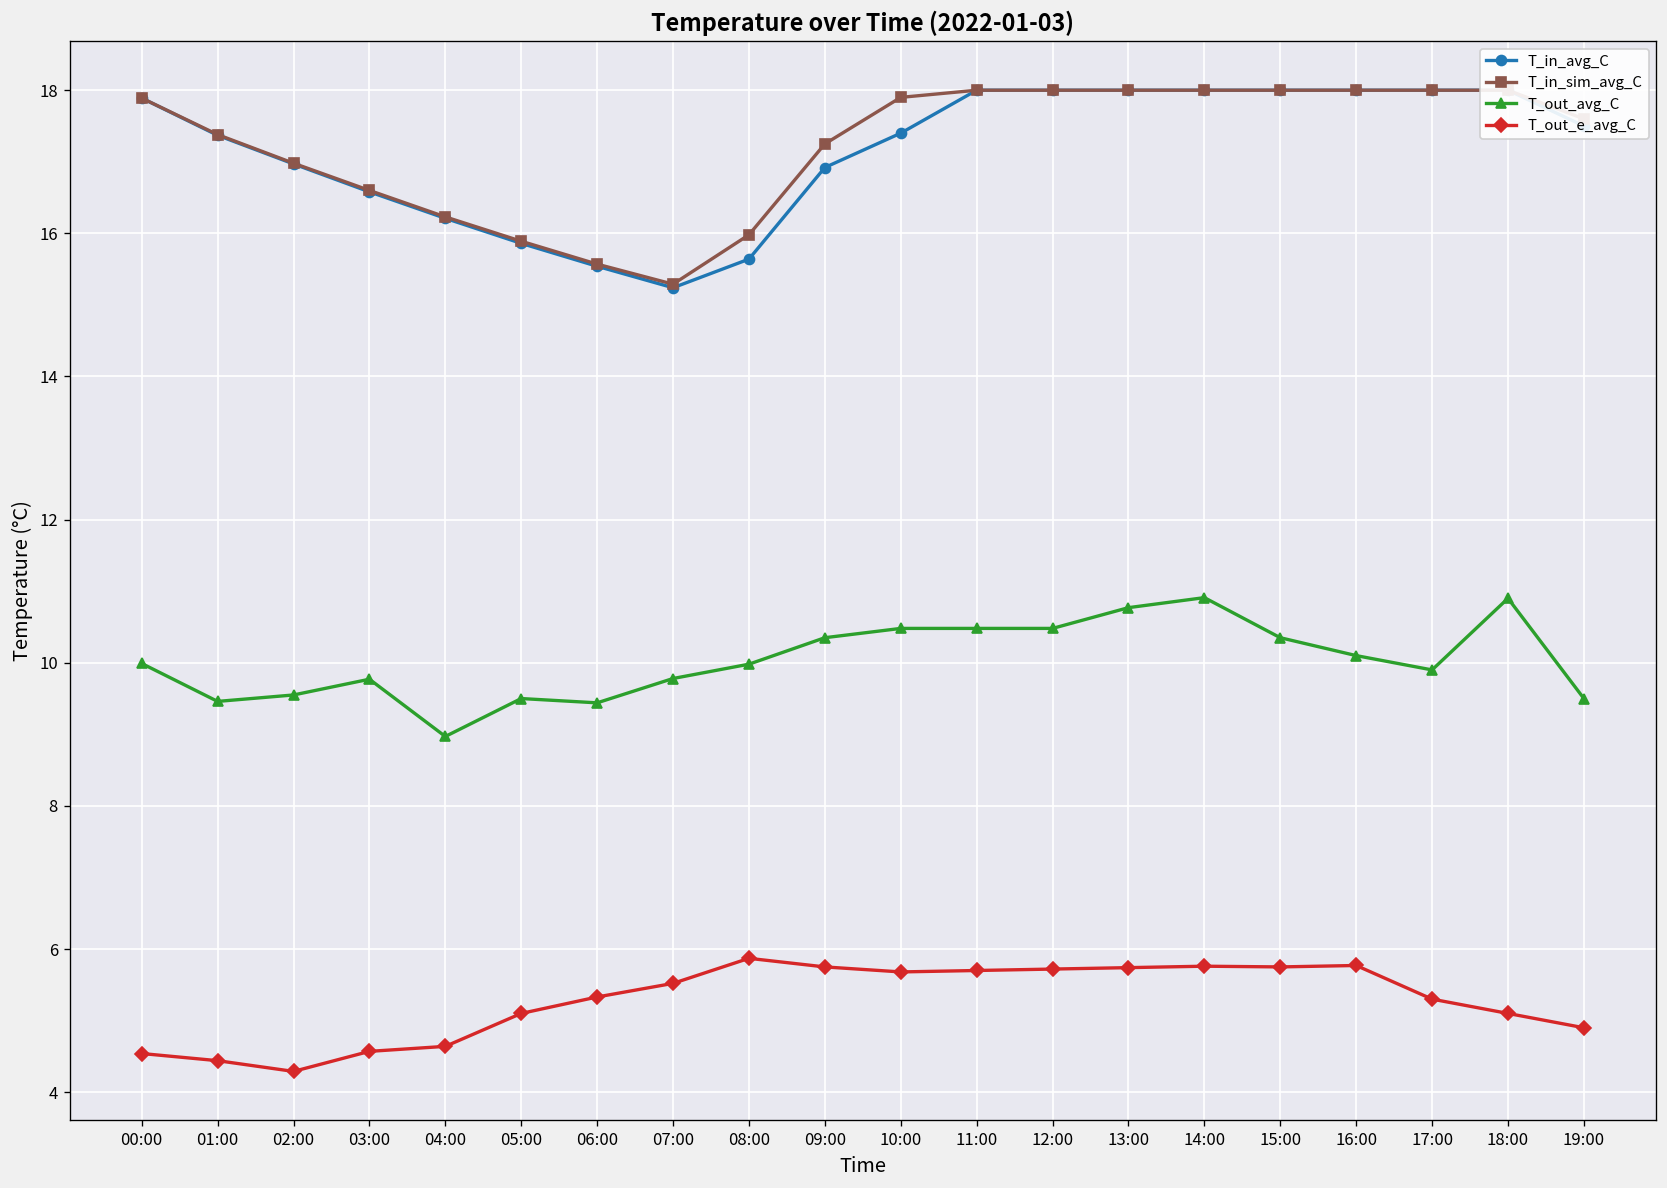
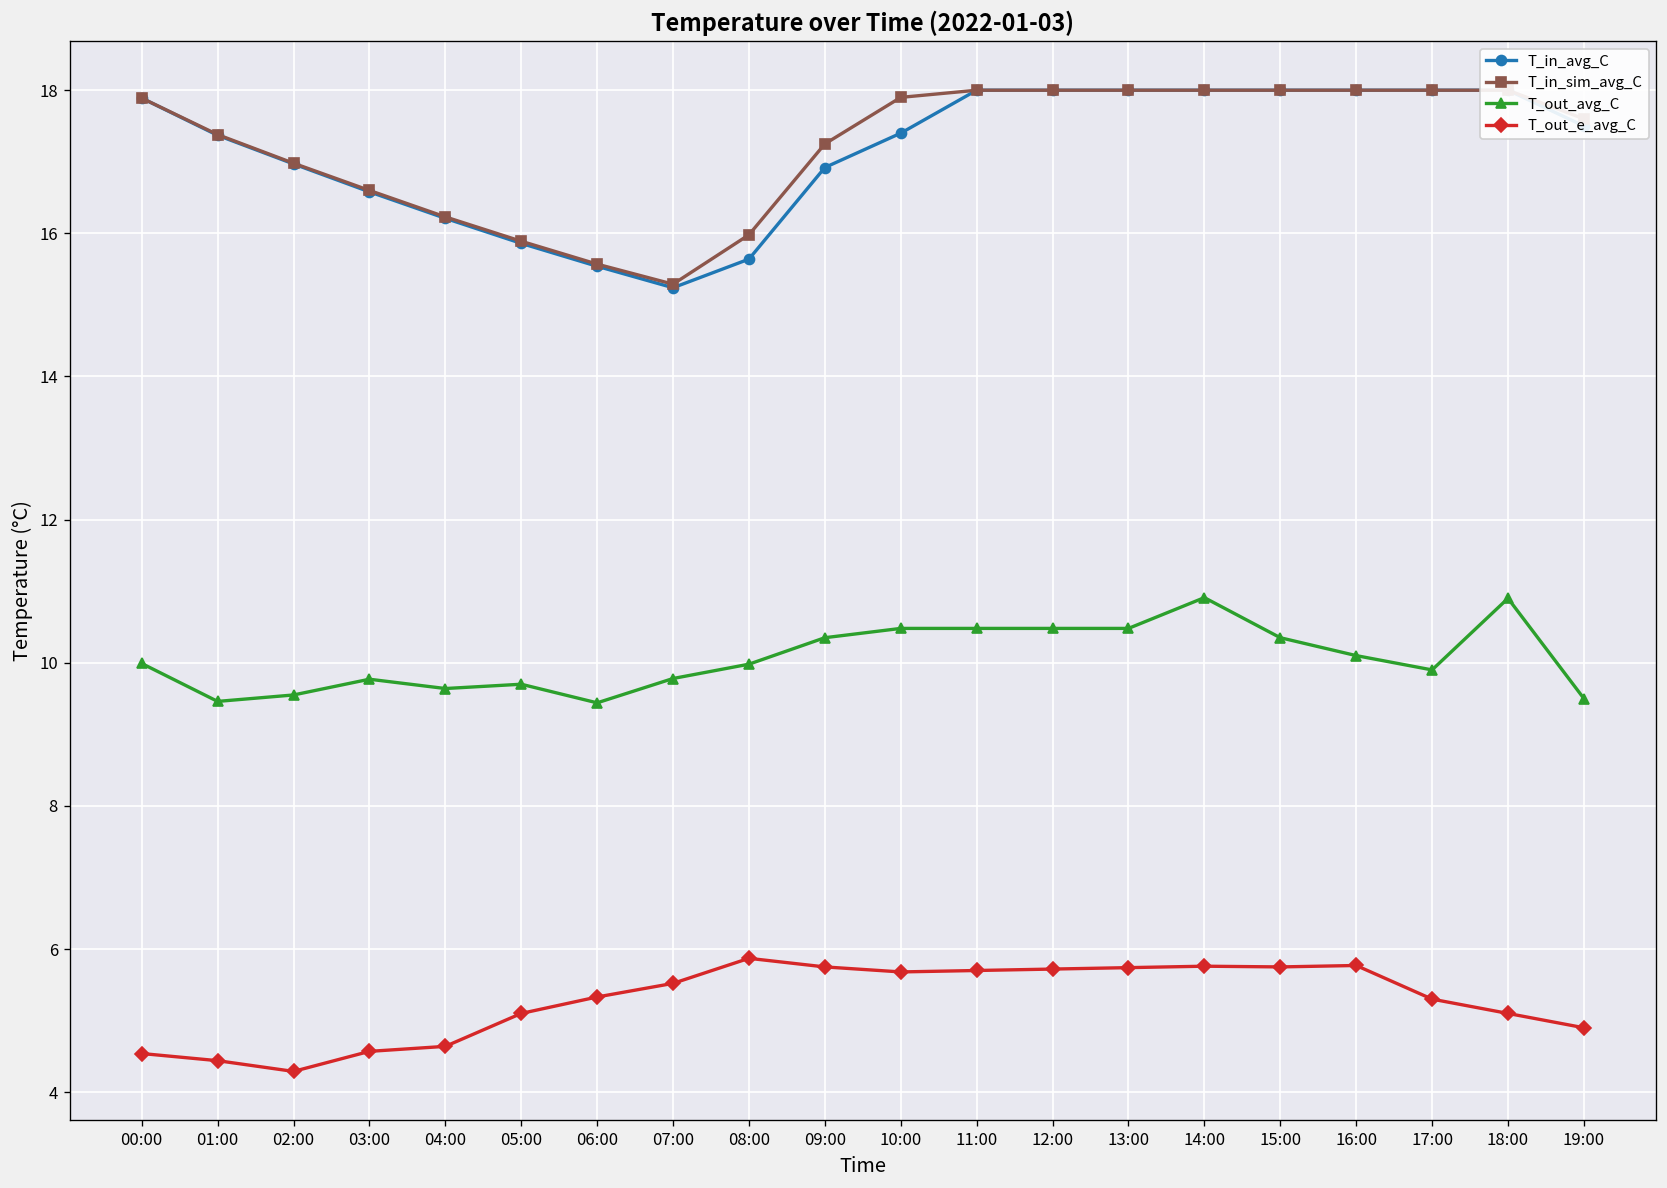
T_out_avg_C, 04:00: 9.0 -> 9.6
T_out_avg_C, 05:00: 9.5 -> 9.7
T_out_avg_C, 13:00: 10.8 -> 10.5
